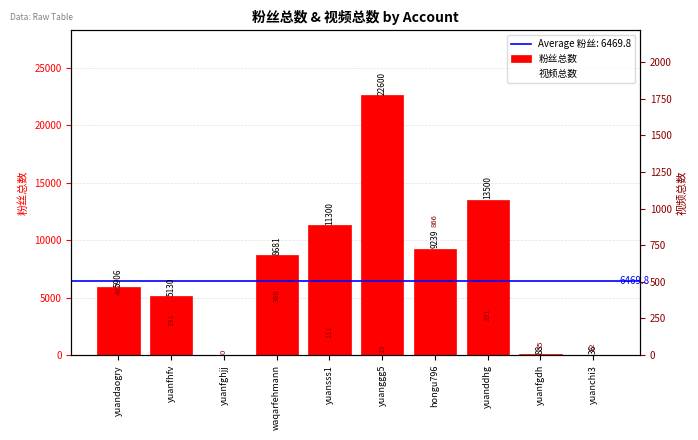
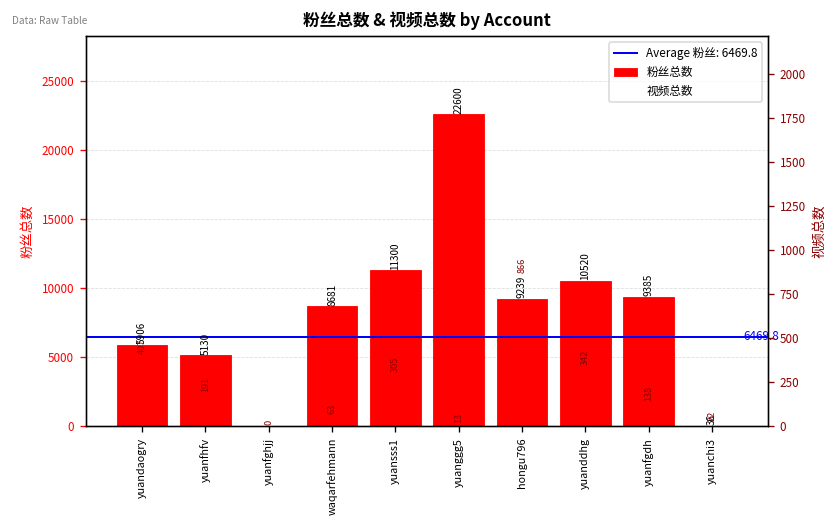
粉丝总数, yuanddhg: 13500 -> 10520
粉丝总数, yuanfgdh: 88 -> 9385
视频总数, waqarfehmann: 360 -> 63
视频总数, yuansss1: 111 -> 305
视频总数, yuanddhg: 231 -> 342
视频总数, yuanfgdh: 35 -> 138
